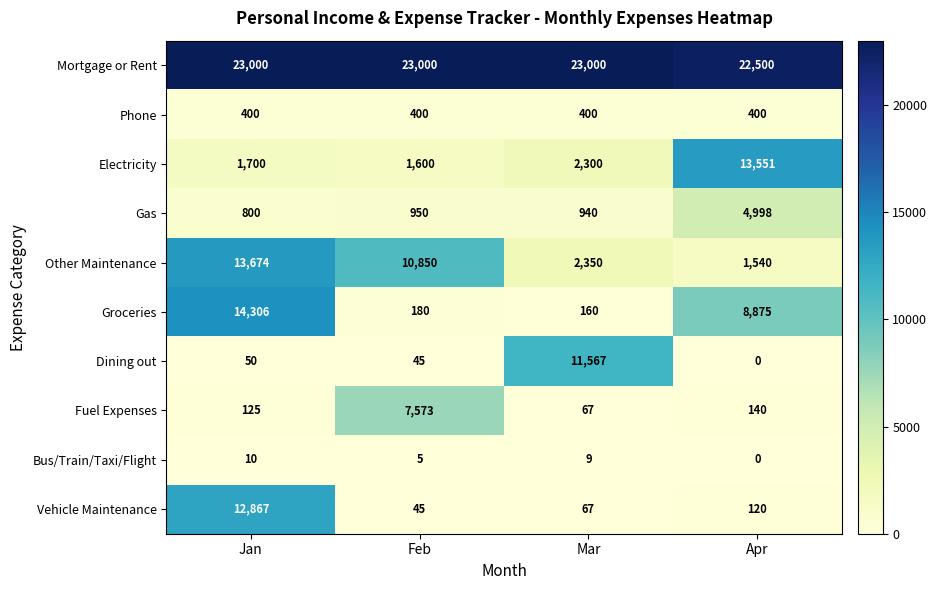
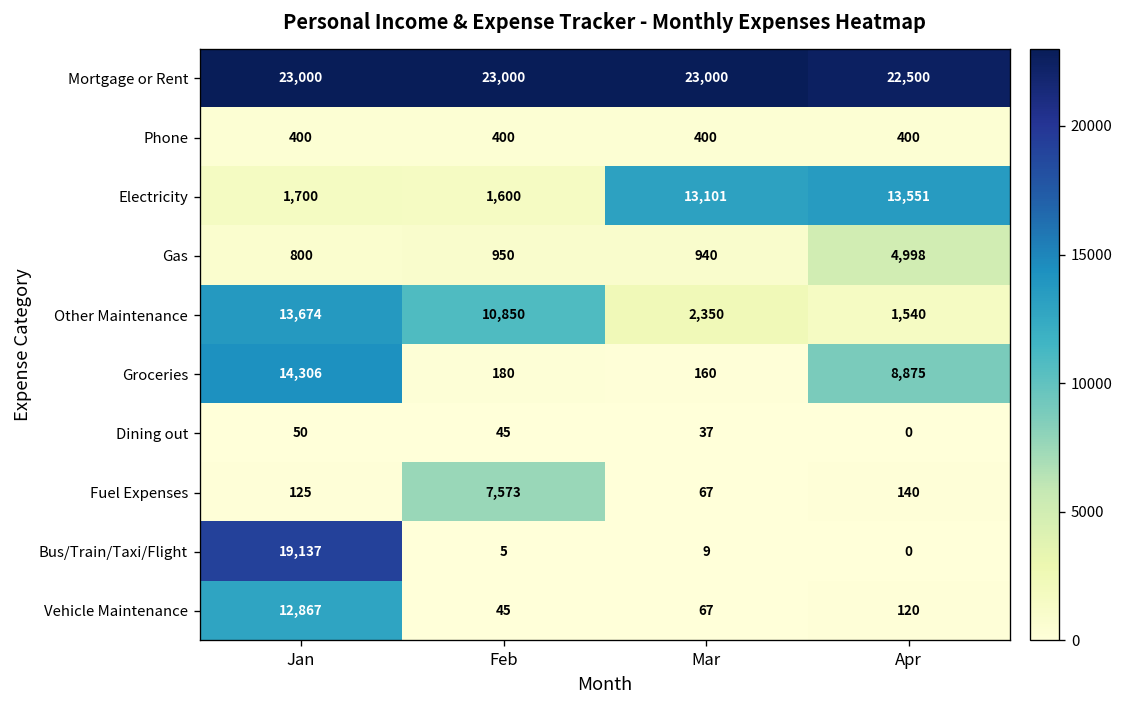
Electricity, Mar: 2,300 -> 13,101
Dining out, Mar: 11,567 -> 37
Bus/Train/Taxi/Flight, Jan: 10 -> 19,137
